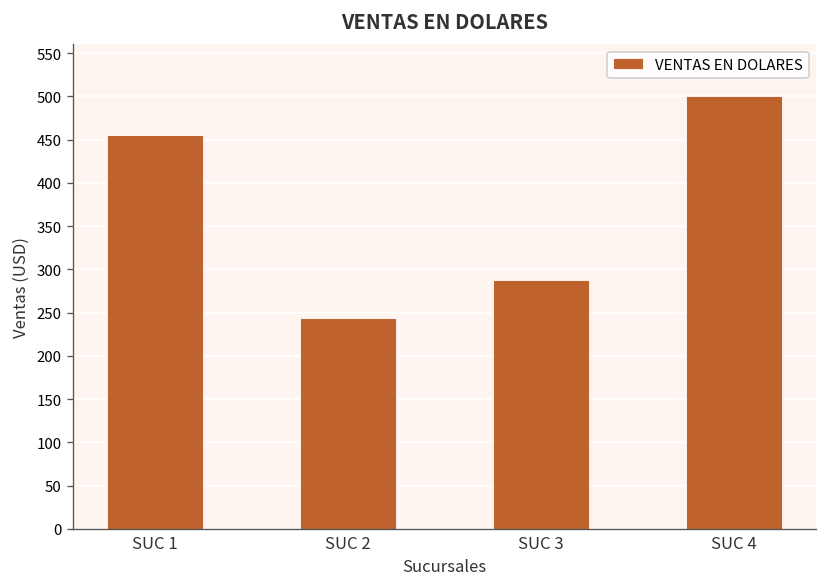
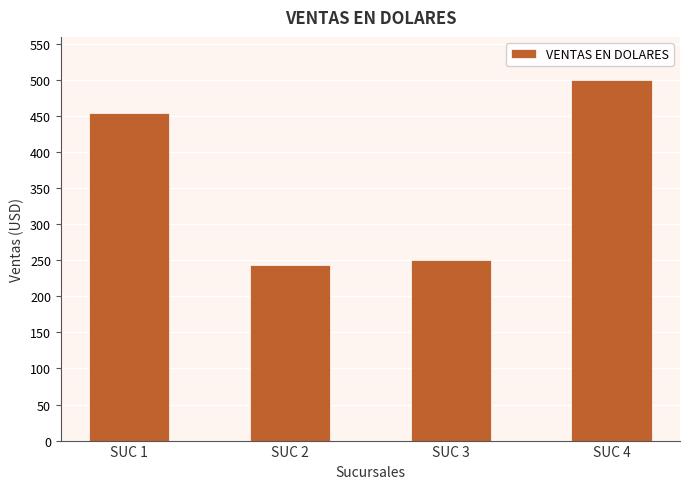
SUC 3: 290 -> 250
